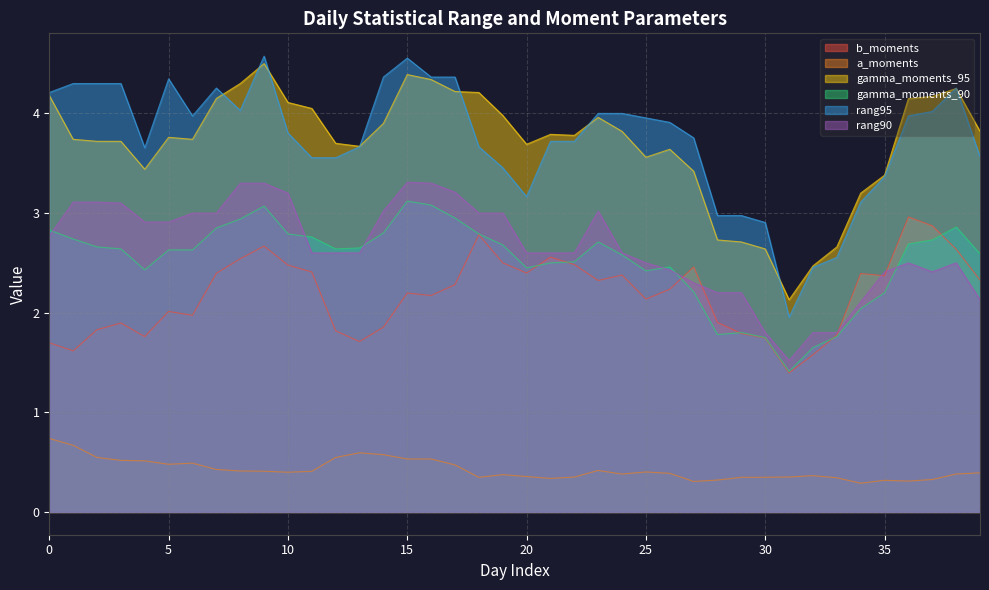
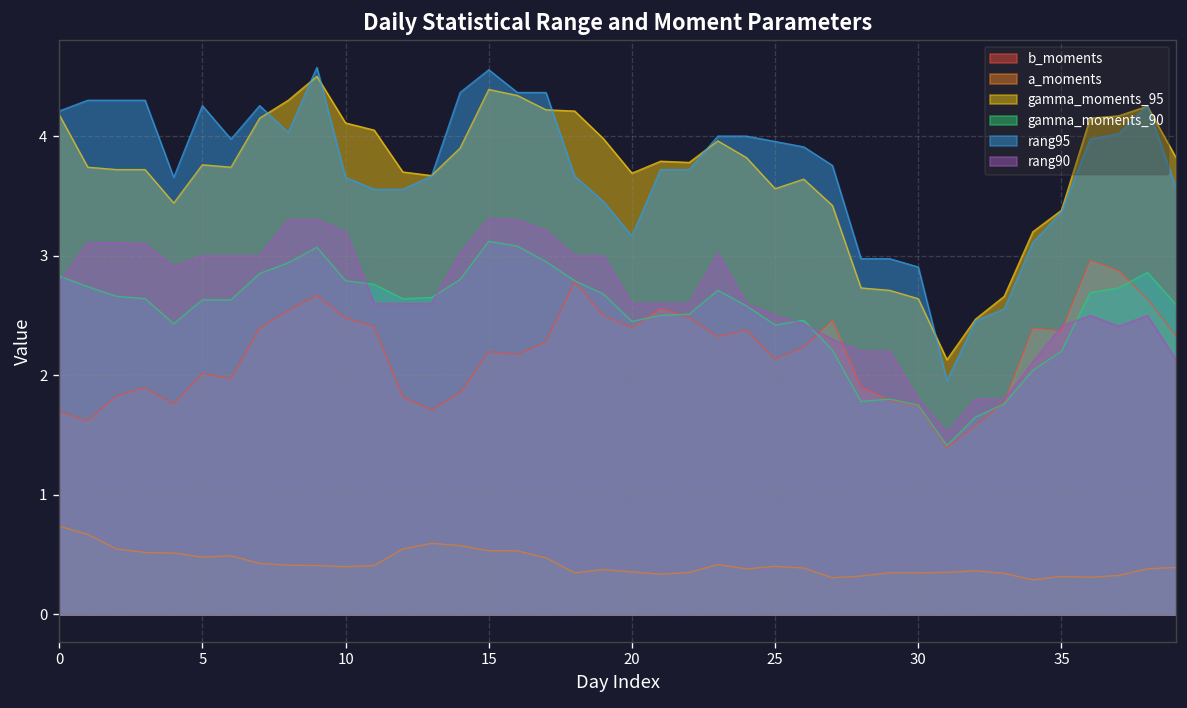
rang95, 5: 4.35 -> 4.26
rang90, 5: 2.9 -> 3.0
rang95, 10: 3.8 -> 3.7
